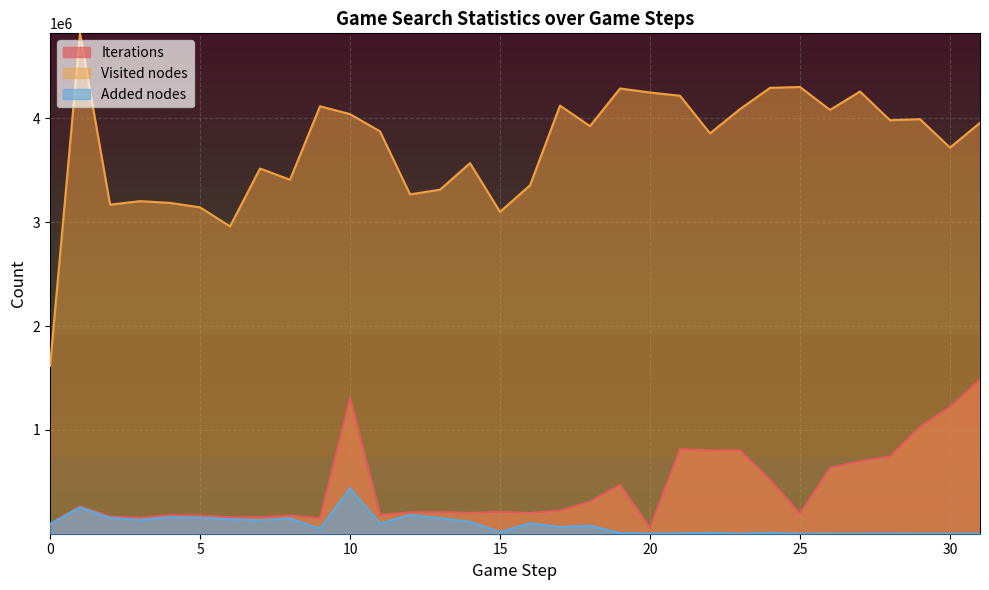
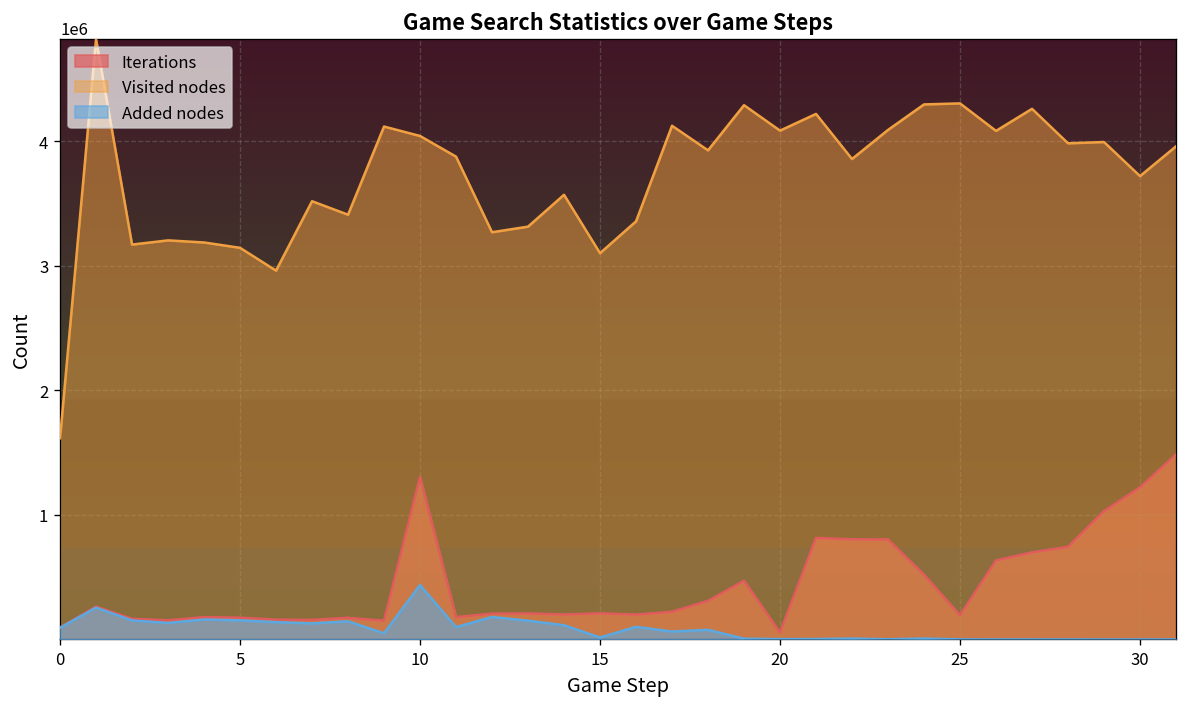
Visited nodes, 20: 4250000 -> 4080000
